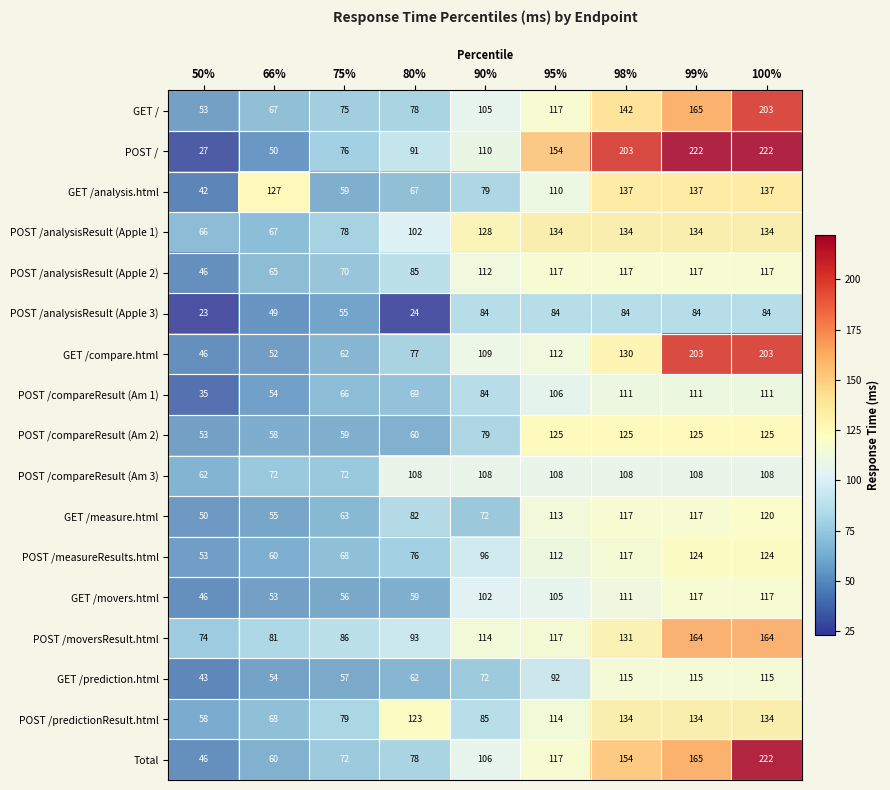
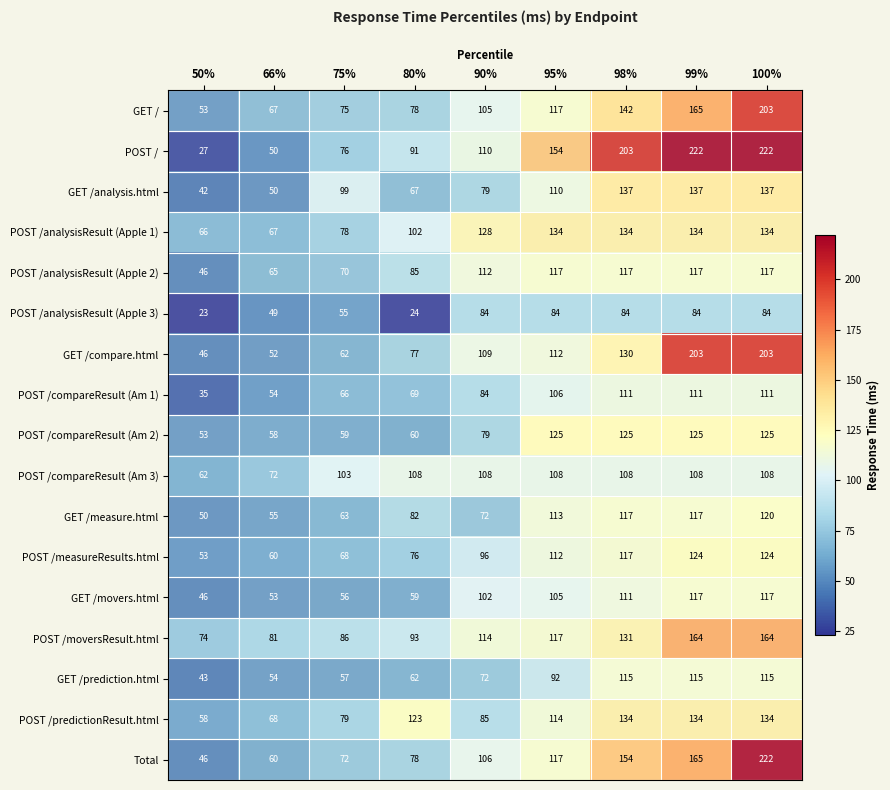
GET /analysis.html, 66%: 127 -> 50
GET /analysis.html, 75%: 59 -> 99
POST /compareResult (Am 3), 75%: 72 -> 103
